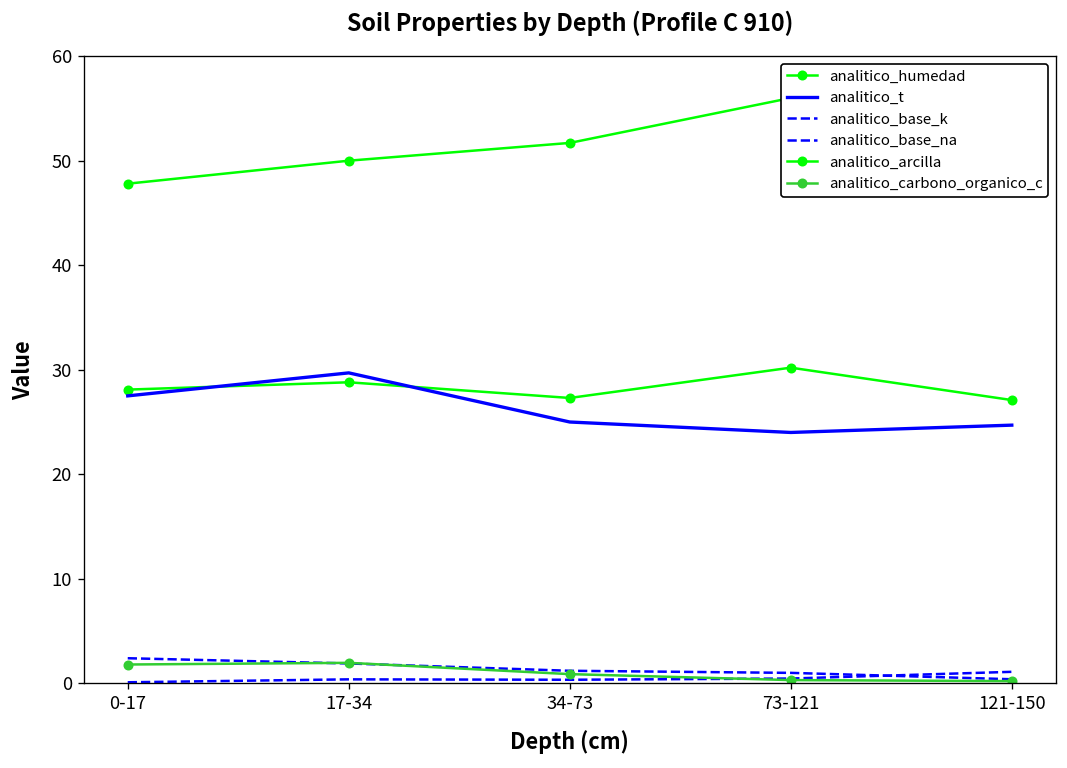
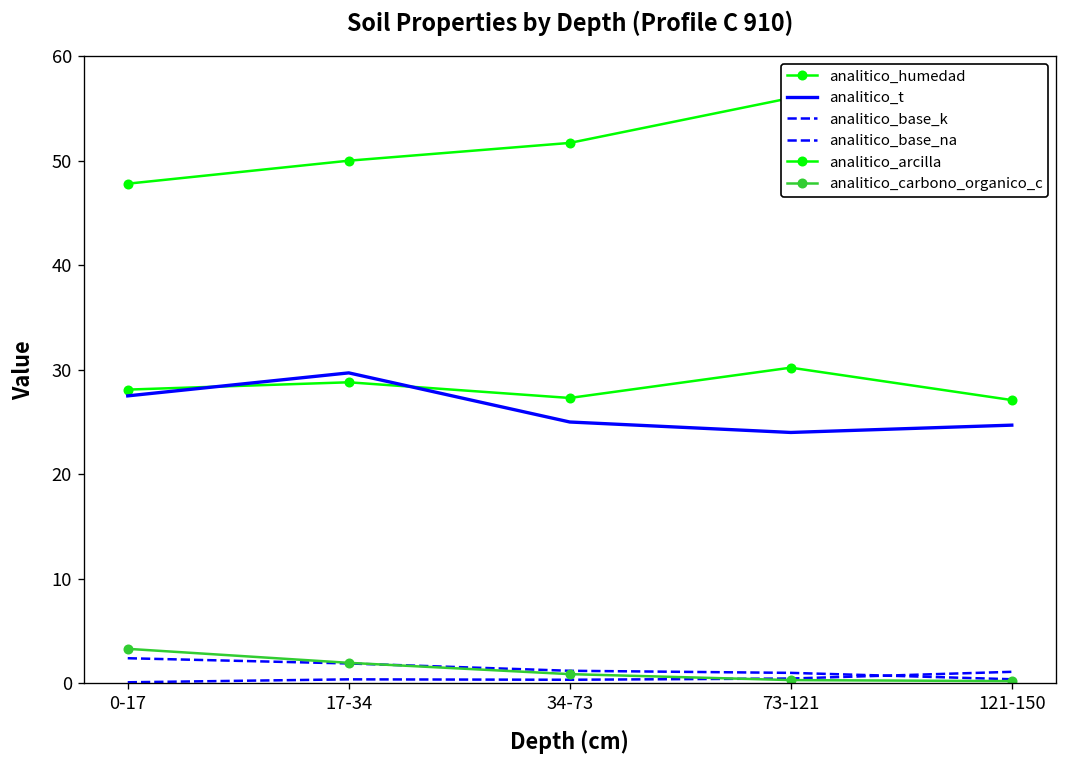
analitico_carbono_organico_c, 0-17: 2 -> 3
